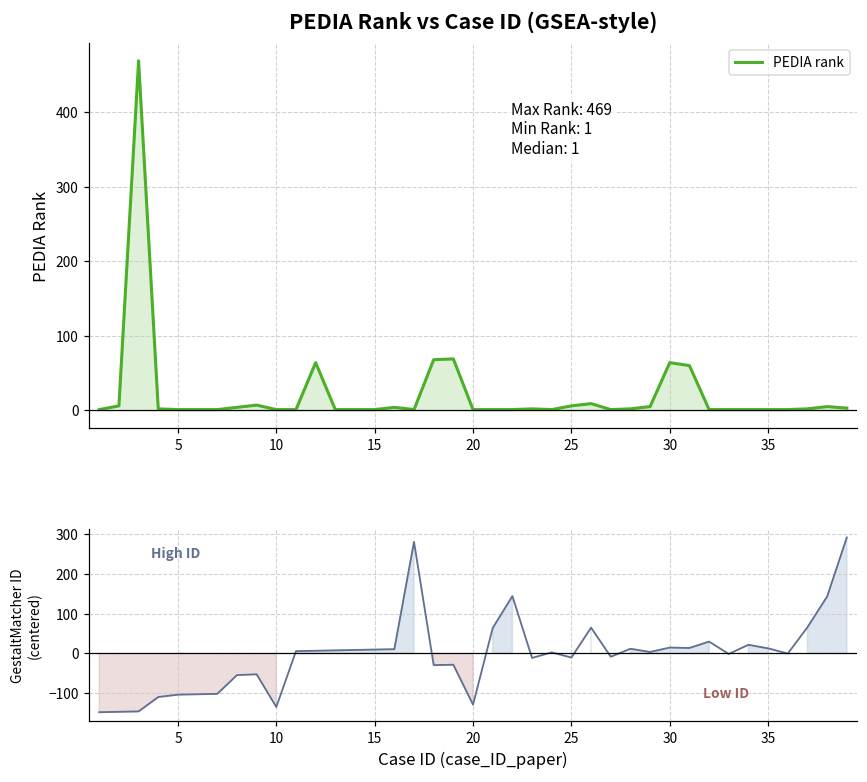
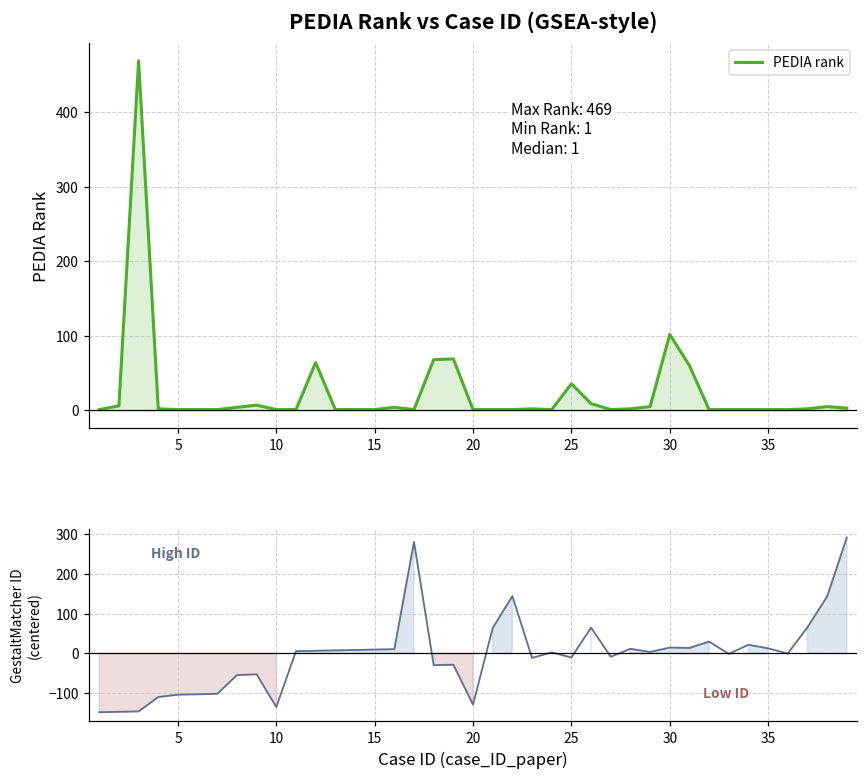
PEDIA Rank vs Case ID (GSEA-style), 25: 10 -> 40
PEDIA Rank vs Case ID (GSEA-style), 30: 60 -> 100
